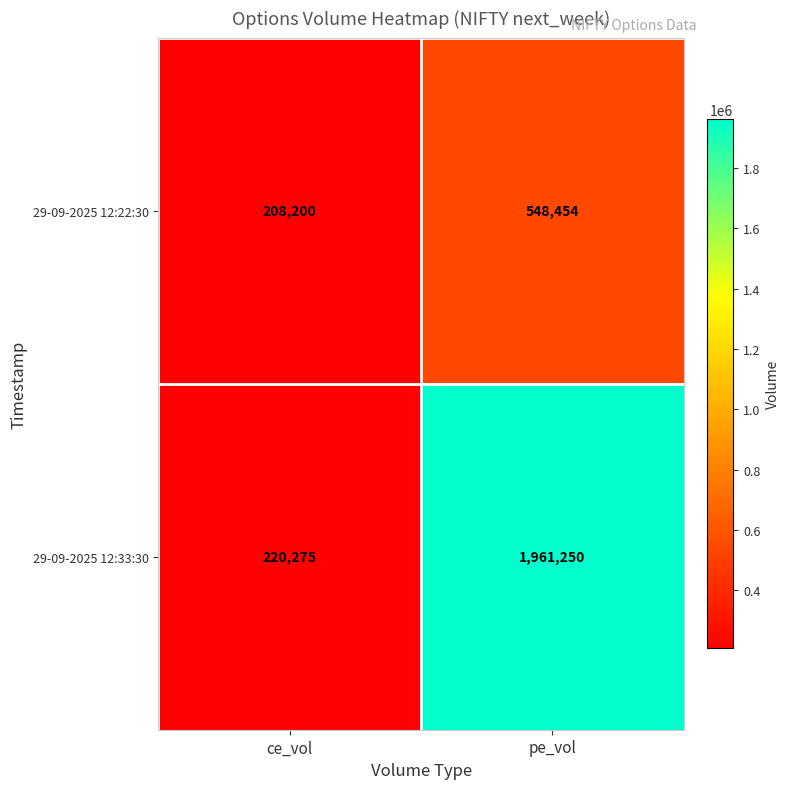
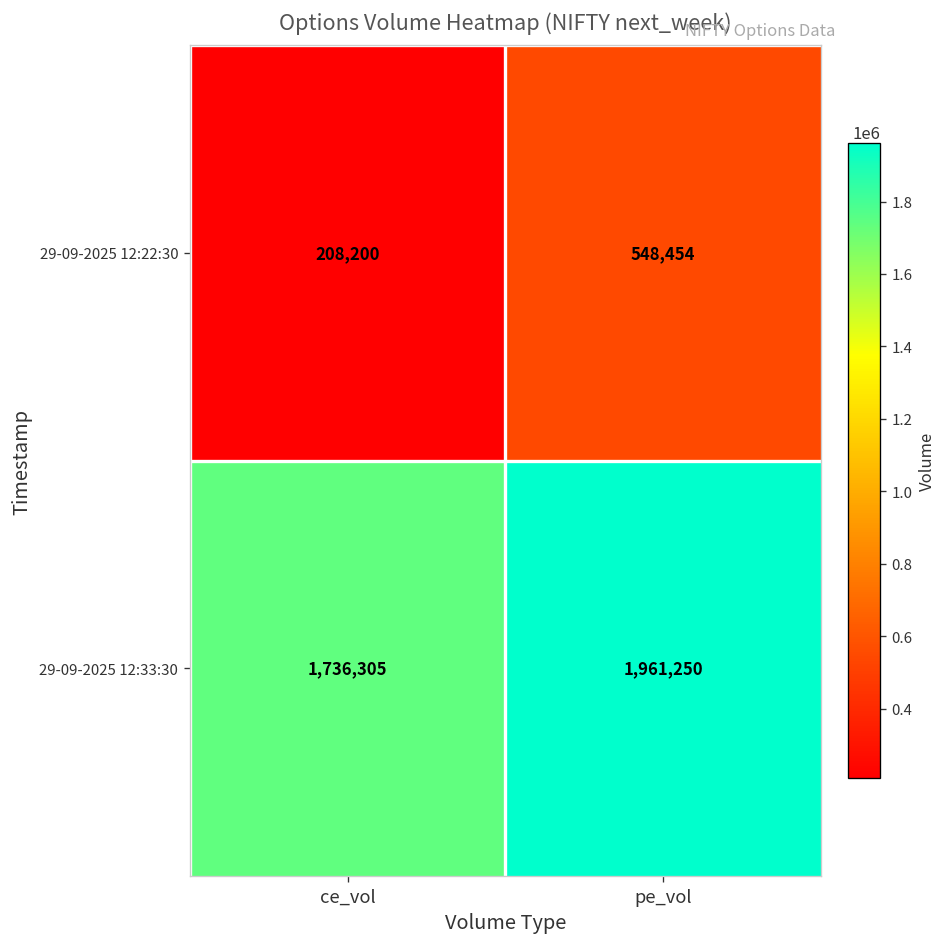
29-09-2025 12:33:30, ce_vol: 220,275 -> 1,736,305
